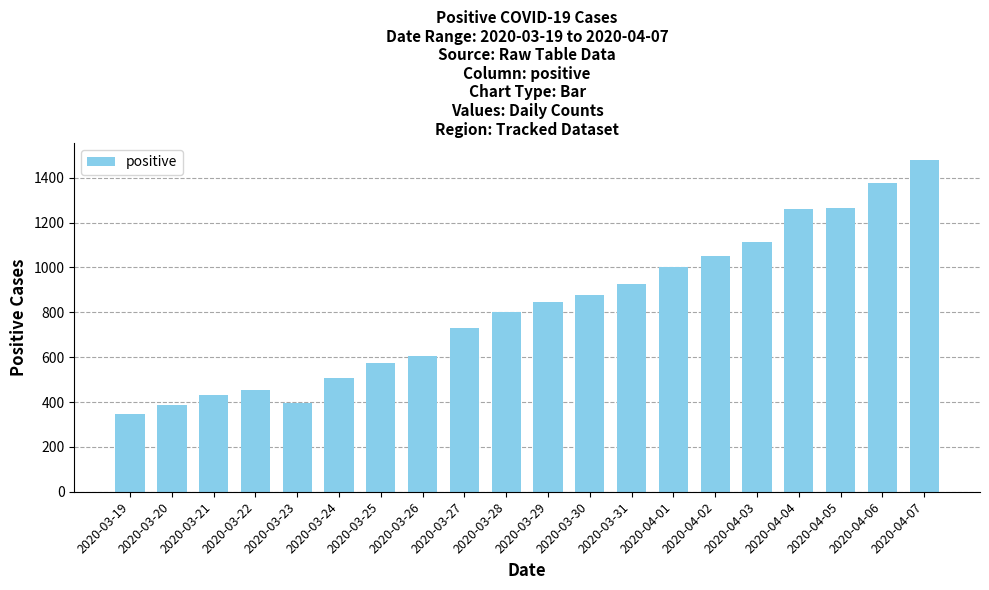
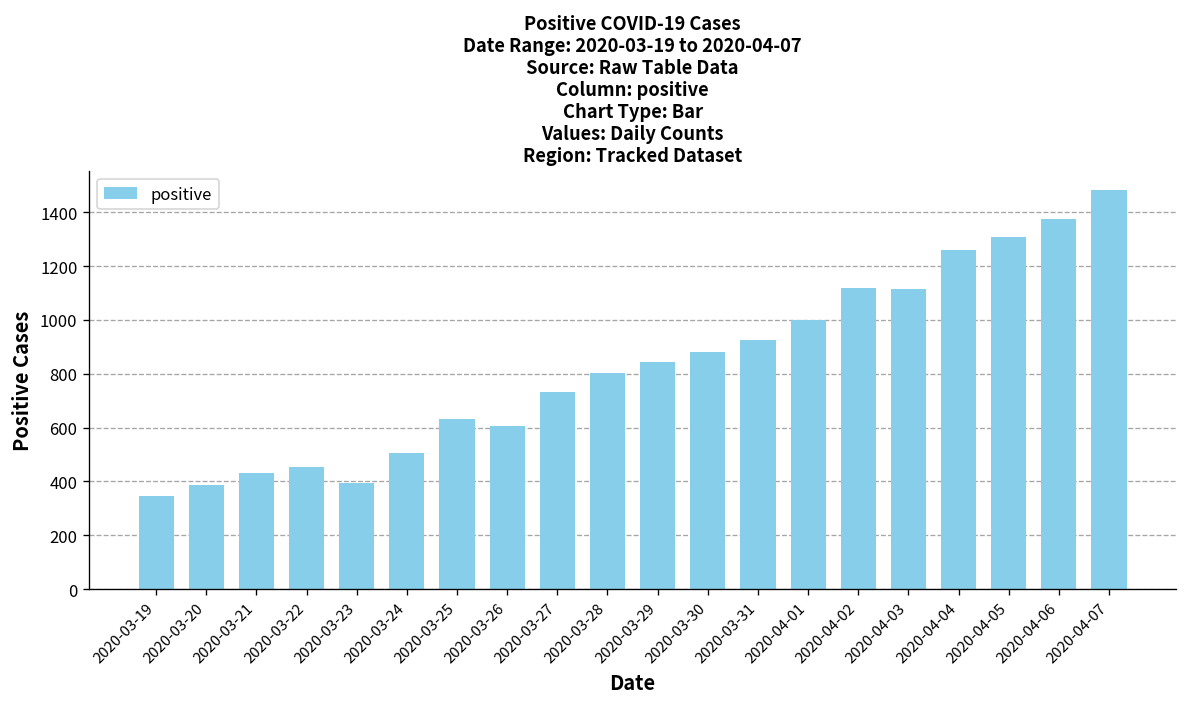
2020-03-25: 580 -> 630
2020-04-02: 1050 -> 1120
2020-04-05: 1270 -> 1310
